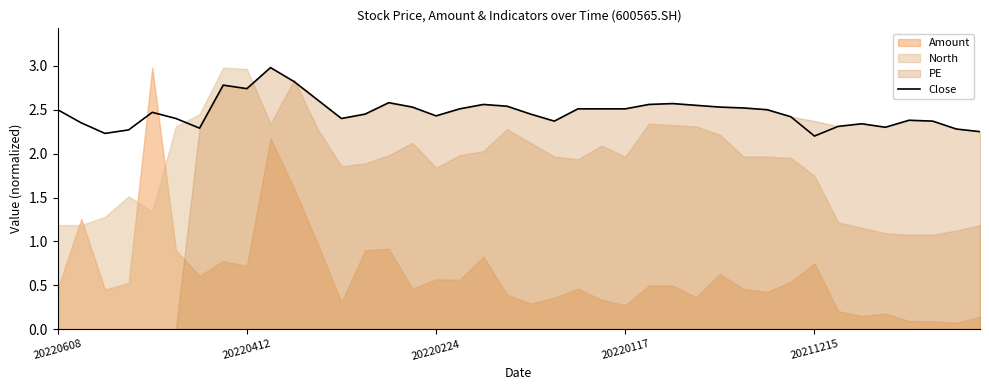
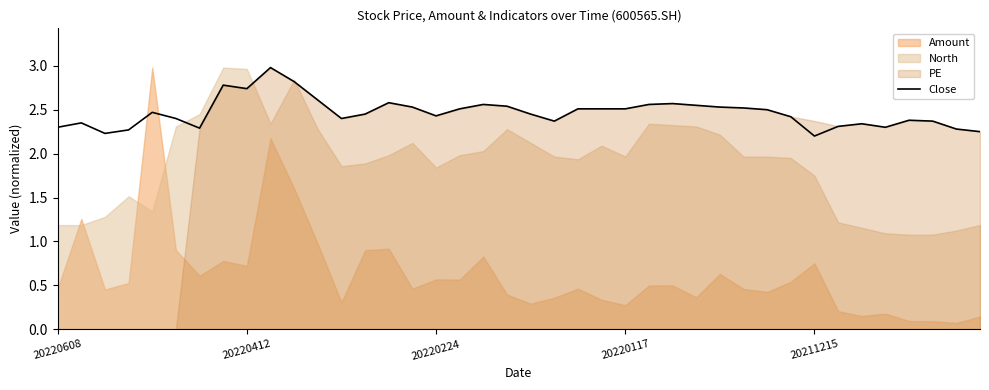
Close, 20220608: 2.5 -> 2.3
